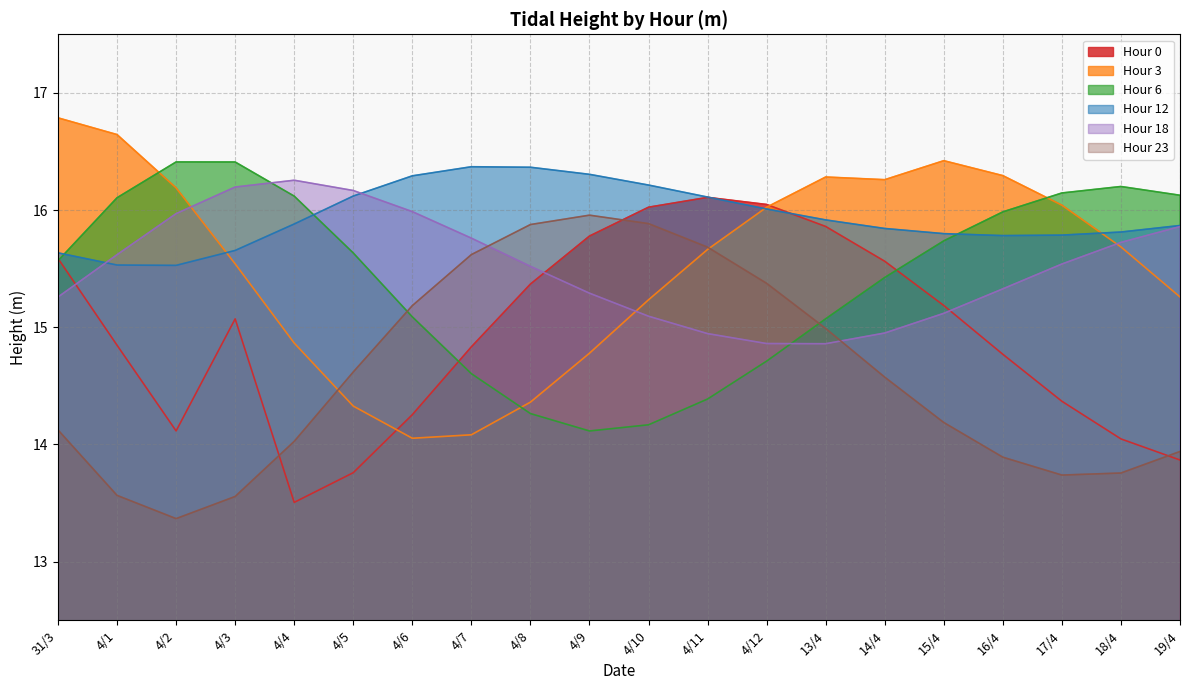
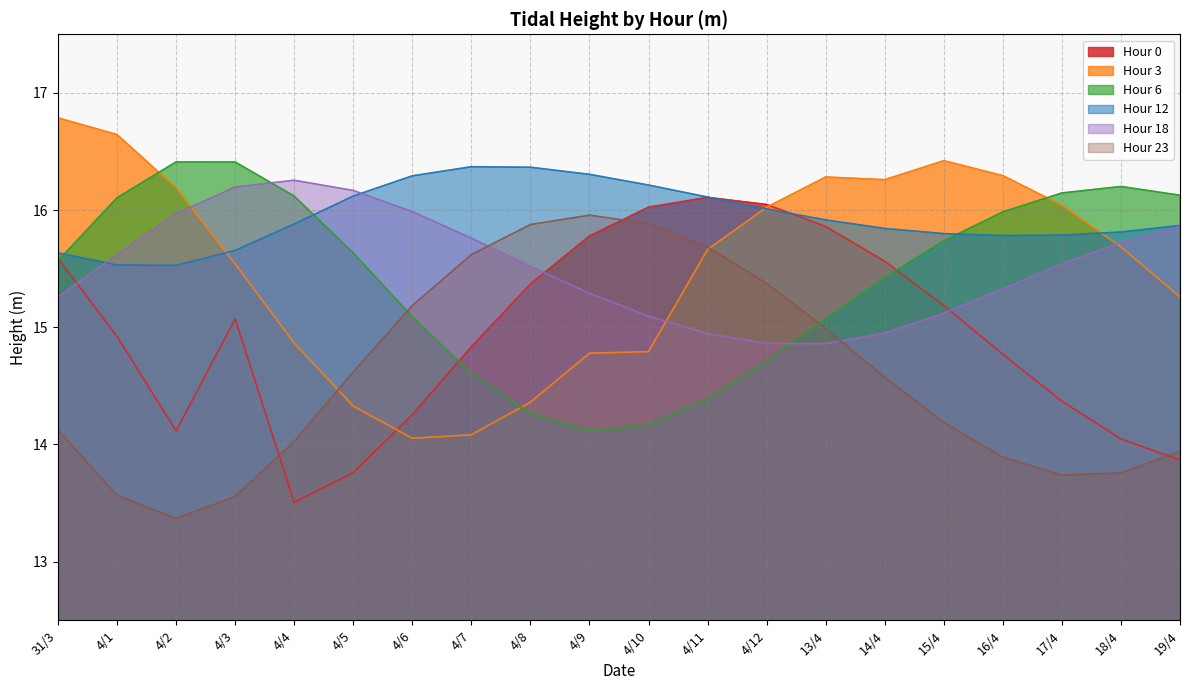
Hour 0, 4/1: 14.85 -> 14.92
Hour 3, 4/10: 15.23 -> 14.79
